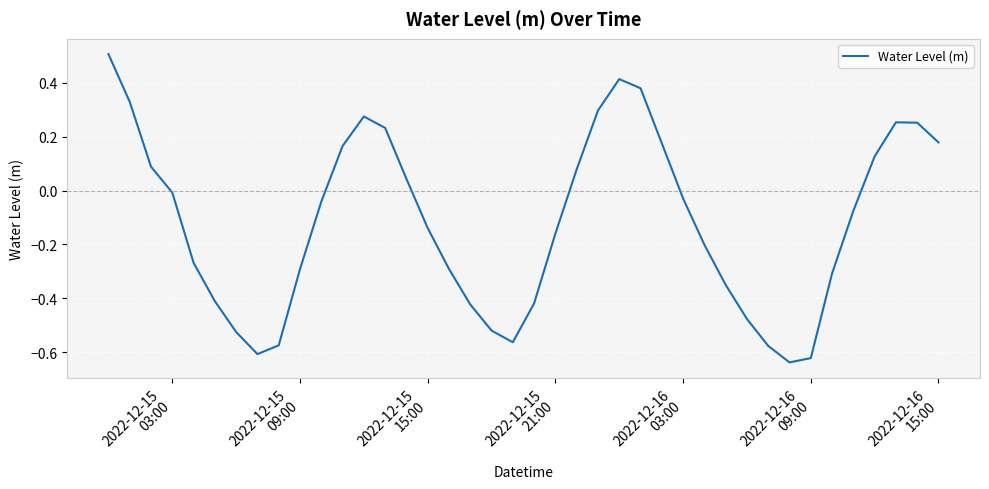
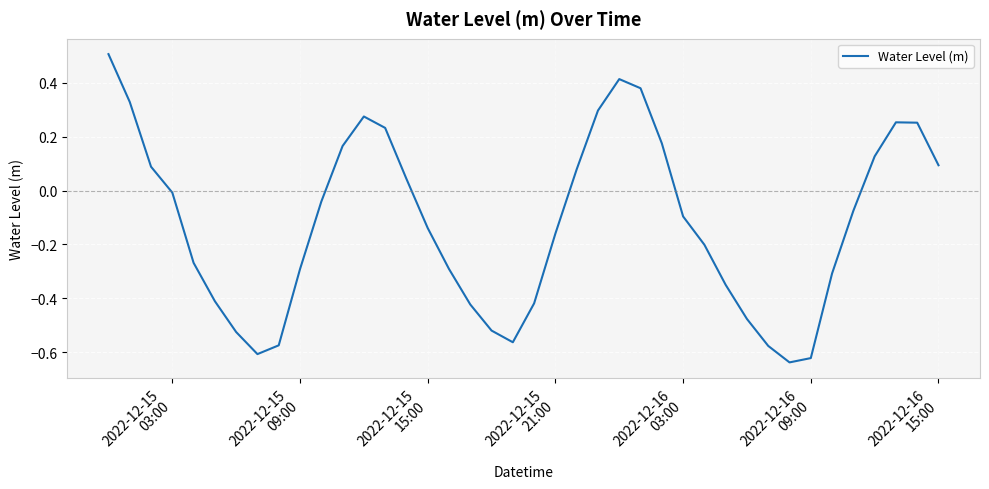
2022-12-16 03:00: -0.03 -> -0.10
2022-12-16 15:00: 0.18 -> 0.09
